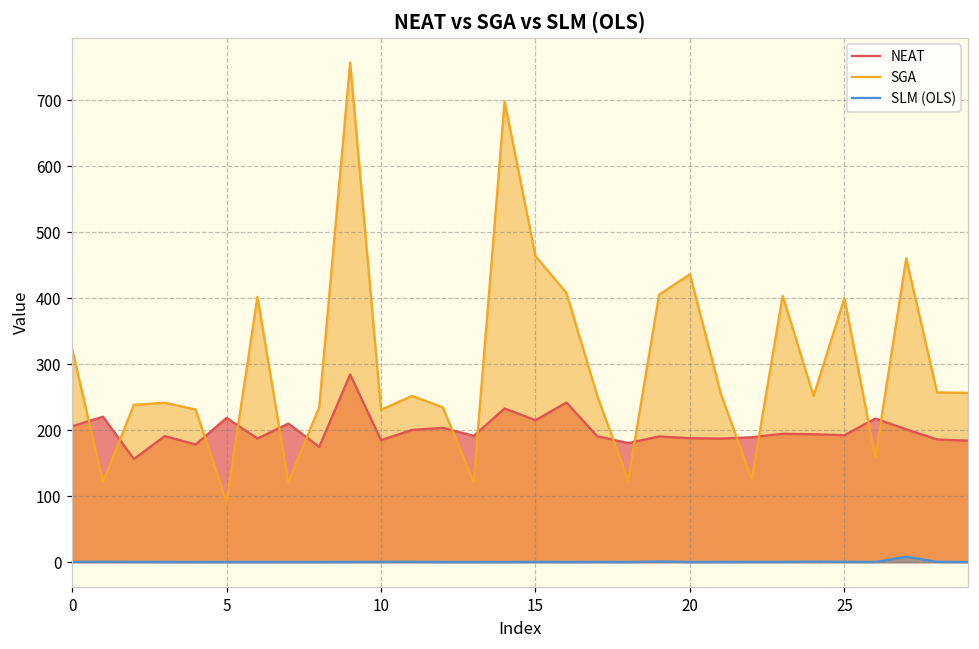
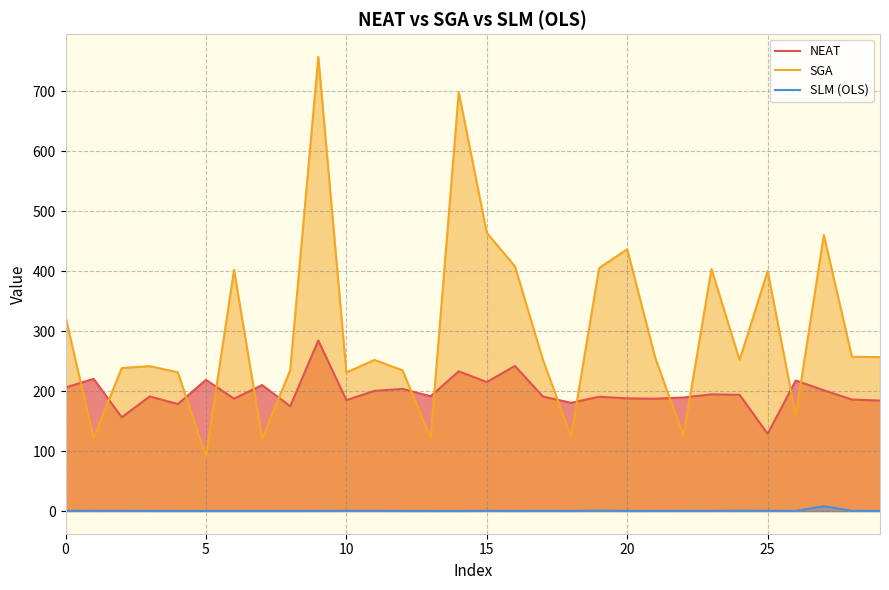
NEAT, 25: 190 -> 130
